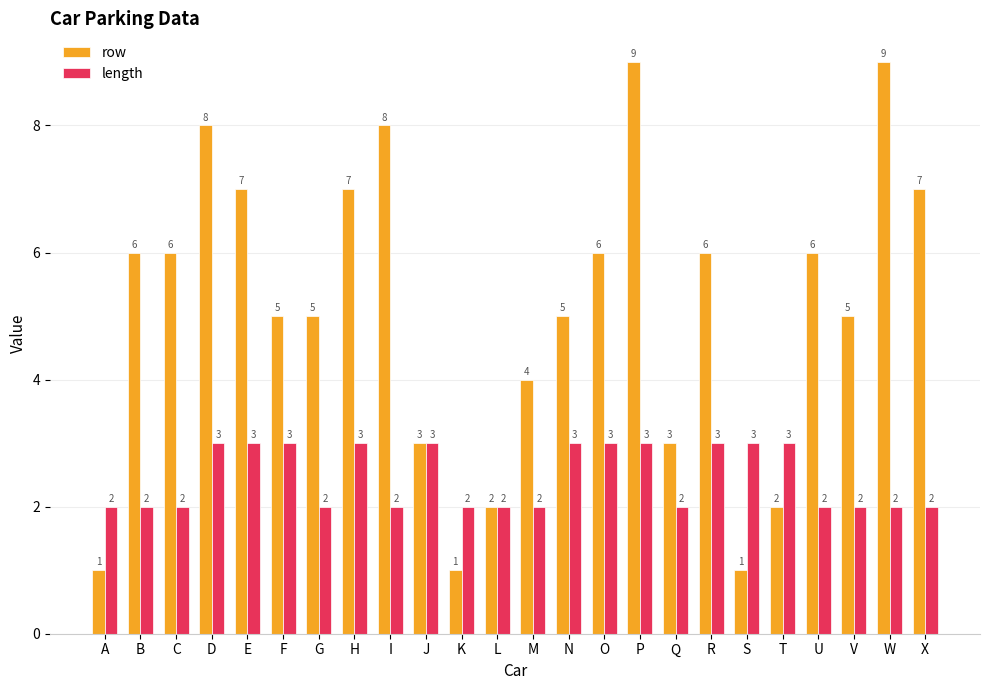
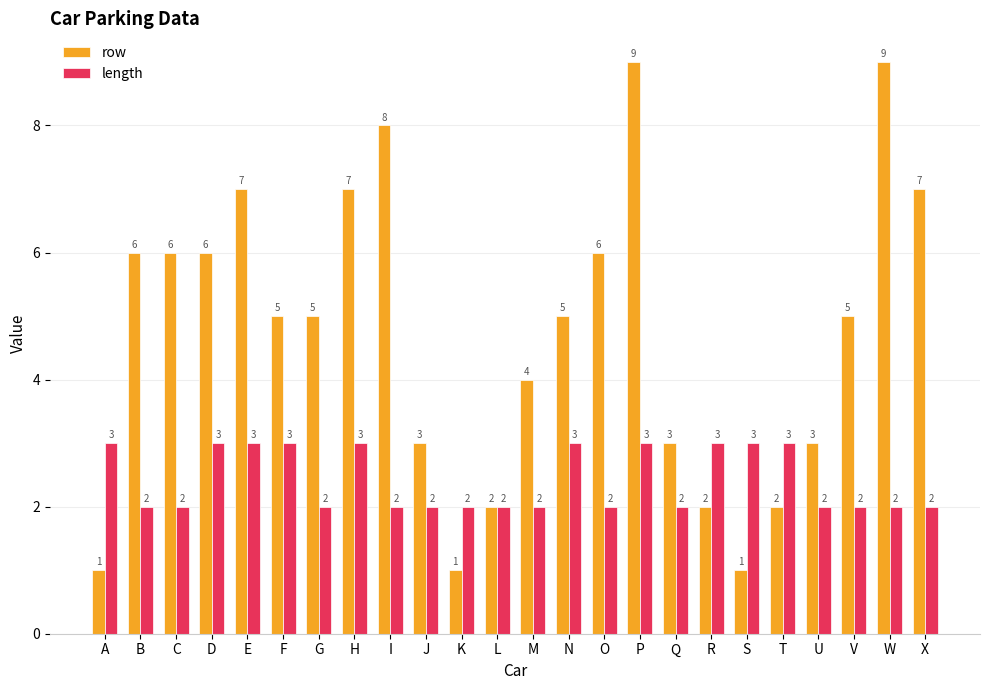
length, A: 2 -> 3
row, D: 8 -> 6
length, J: 3 -> 2
length, O: 3 -> 2
row, R: 6 -> 2
row, U: 6 -> 3
